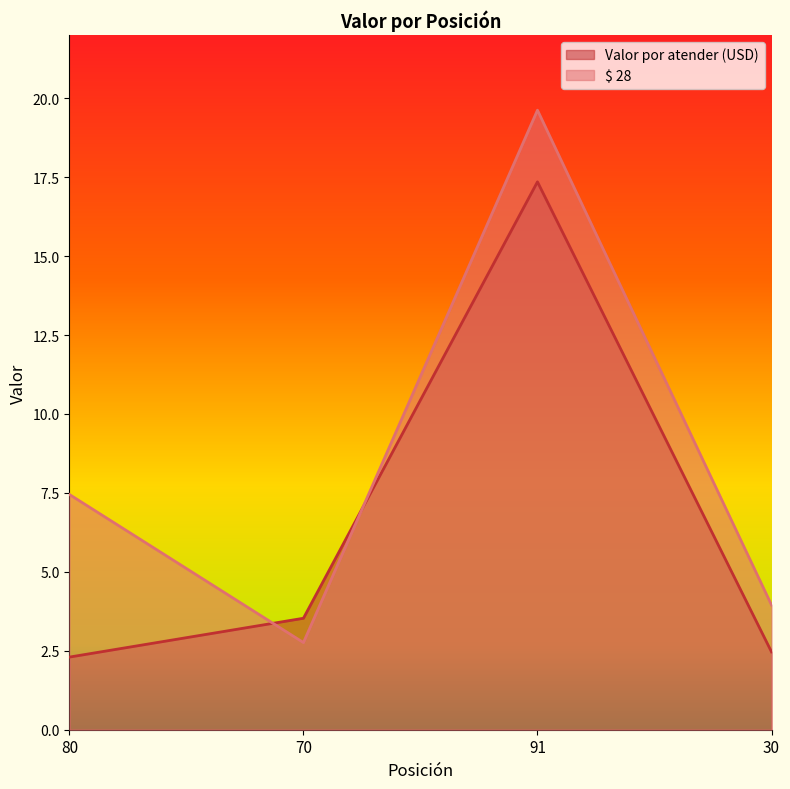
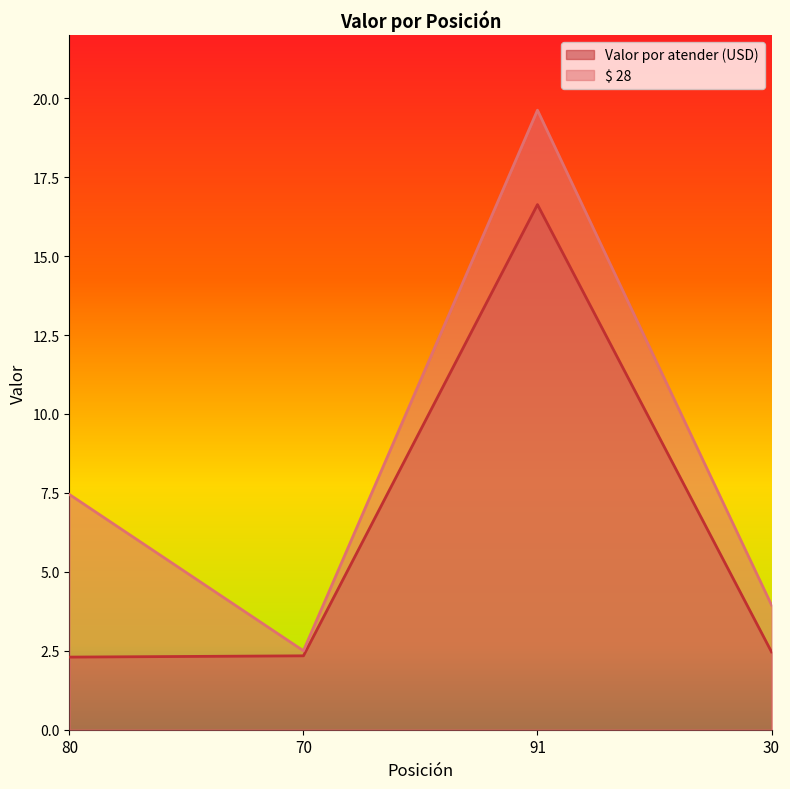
Valor por atender (USD), 70: 3.5 -> 2.3
$ 28, 70: 2.8 -> 2.5
Valor por atender (USD), 91: 17.4 -> 16.6
